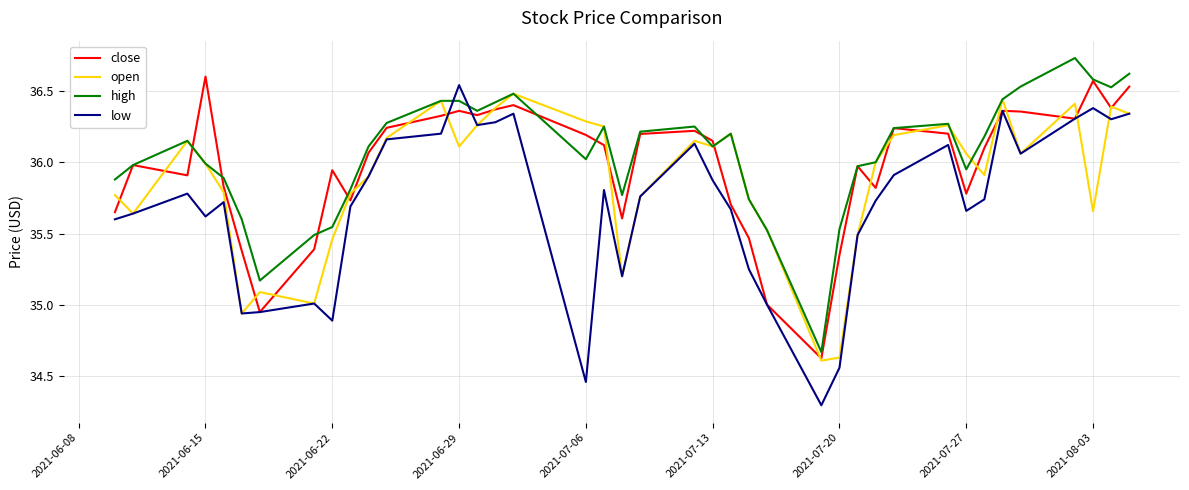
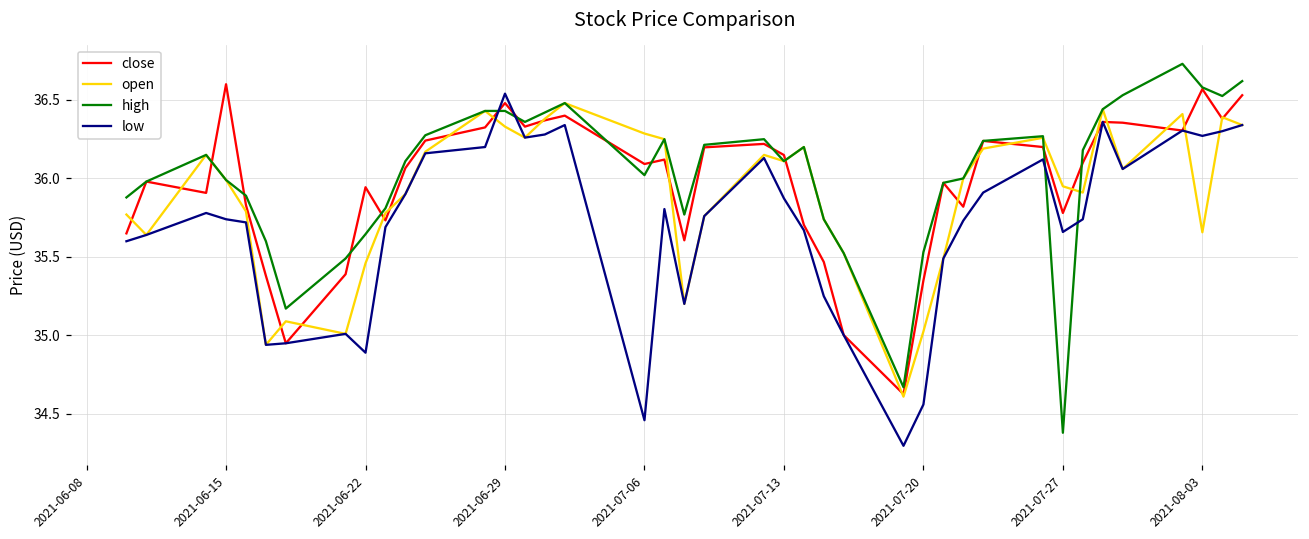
low, 2021-06-15: 35.62 -> 35.74
high, 2021-06-22: 35.55 -> 35.65
close, 2021-06-29: 36.36 -> 36.48
open, 2021-06-29: 36.11 -> 36.33
close, 2021-07-06: 36.19 -> 36.09
open, 2021-07-20: 34.63 -> 35.03
open, 2021-07-27: 36.06 -> 35.95
high, 2021-07-27: 35.95 -> 34.38
low, 2021-08-03: 36.38 -> 36.27
